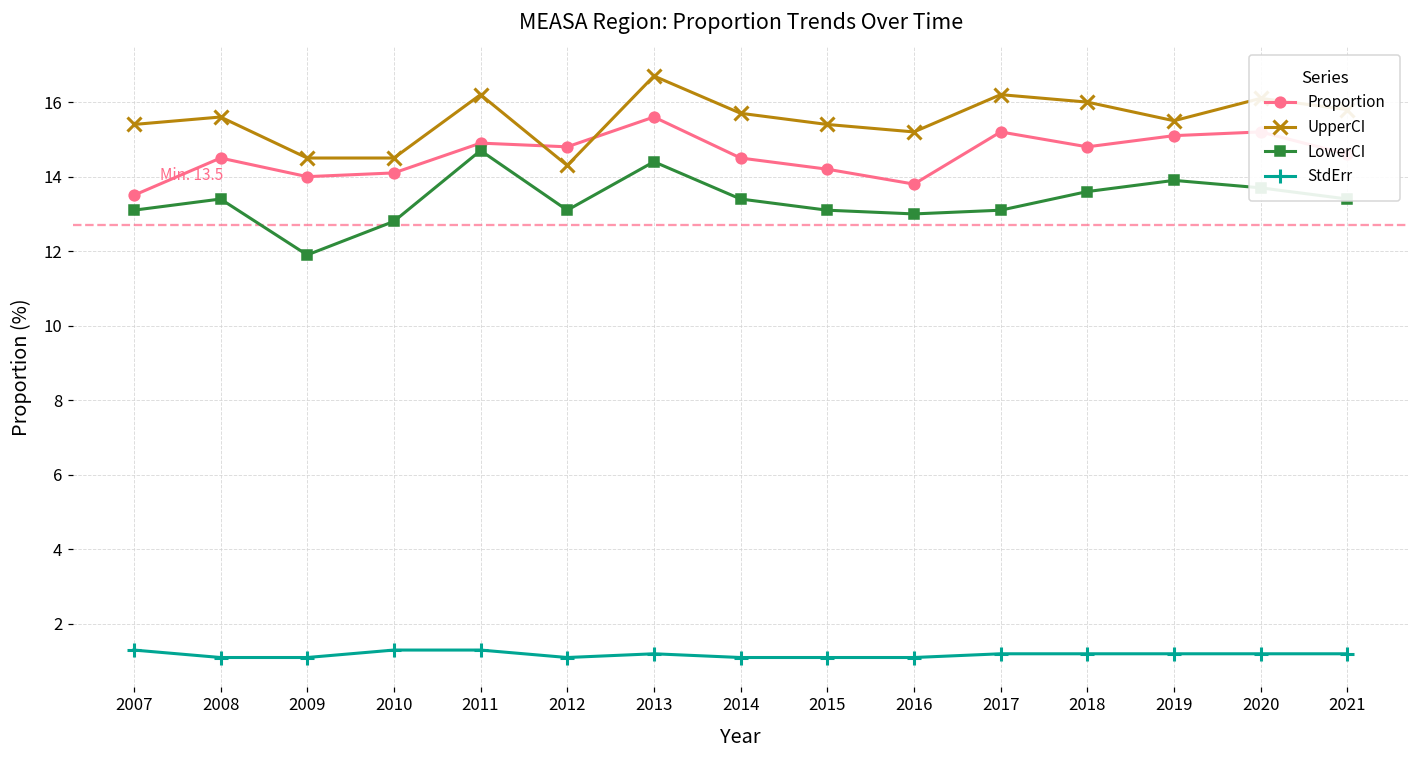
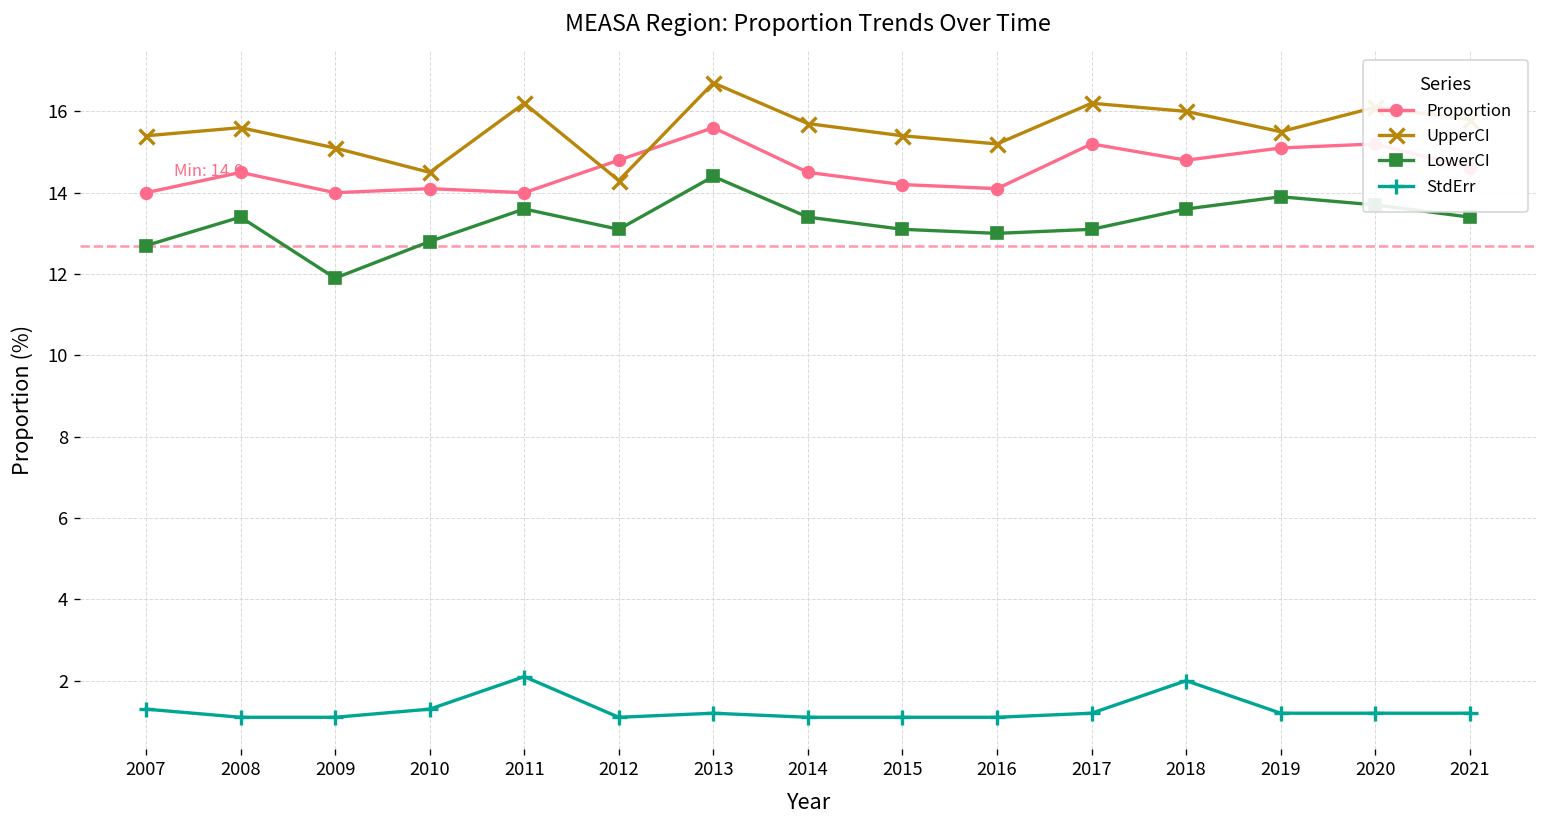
Proportion, 2007: 13.5 -> 14.0
LowerCI, 2007: 13.1 -> 12.7
UpperCI, 2009: 14.5 -> 15.1
Proportion, 2011: 14.9 -> 14.0
LowerCI, 2011: 14.7 -> 13.6
StdErr, 2011: 1.3 -> 2.1
Proportion, 2016: 13.8 -> 14.1
StdErr, 2018: 1.2 -> 2.0
